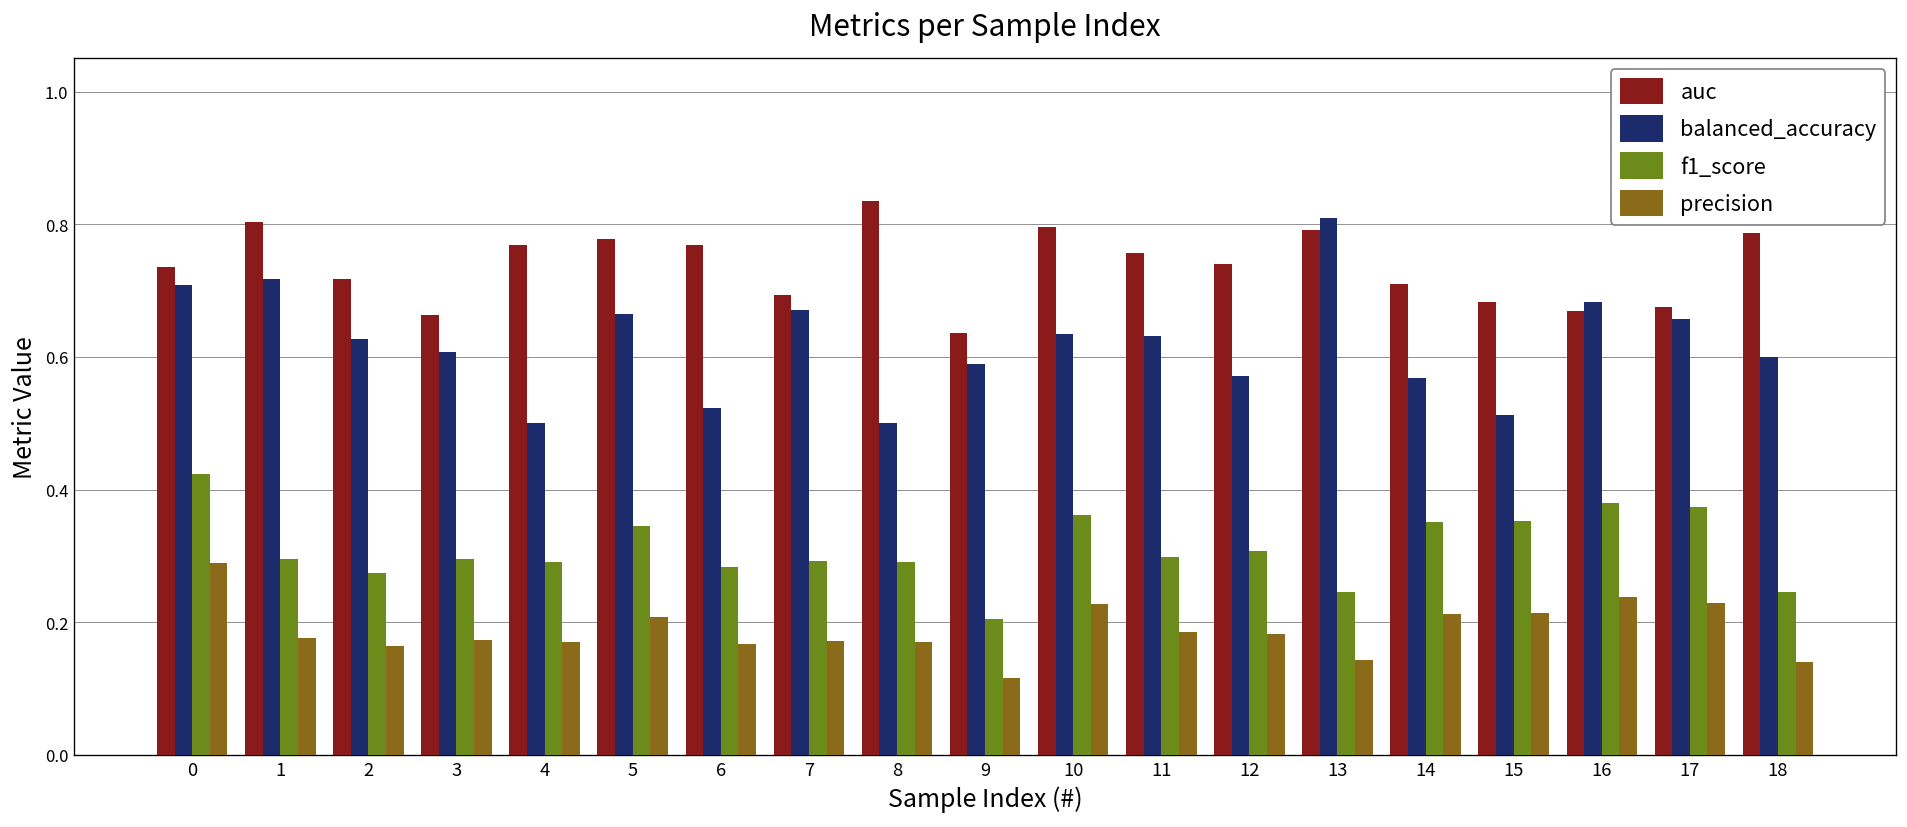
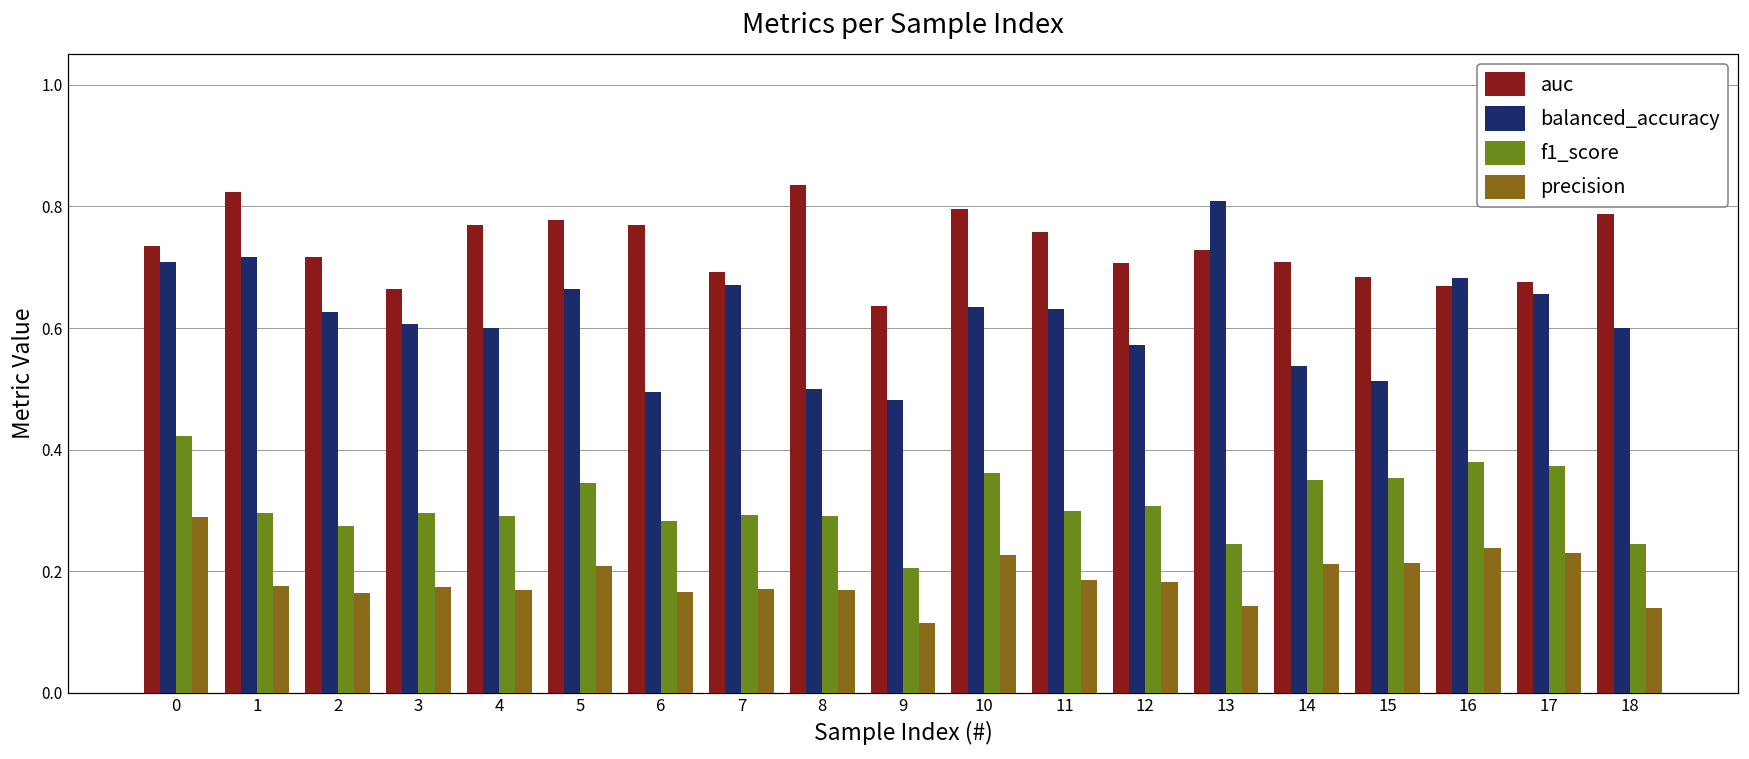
auc, 1: 0.80 -> 0.82
balanced_accuracy, 4: 0.5 -> 0.6
balanced_accuracy, 6: 0.52 -> 0.49
balanced_accuracy, 9: 0.59 -> 0.48
auc, 12: 0.74 -> 0.71
auc, 13: 0.79 -> 0.73
balanced_accuracy, 14: 0.57 -> 0.54
